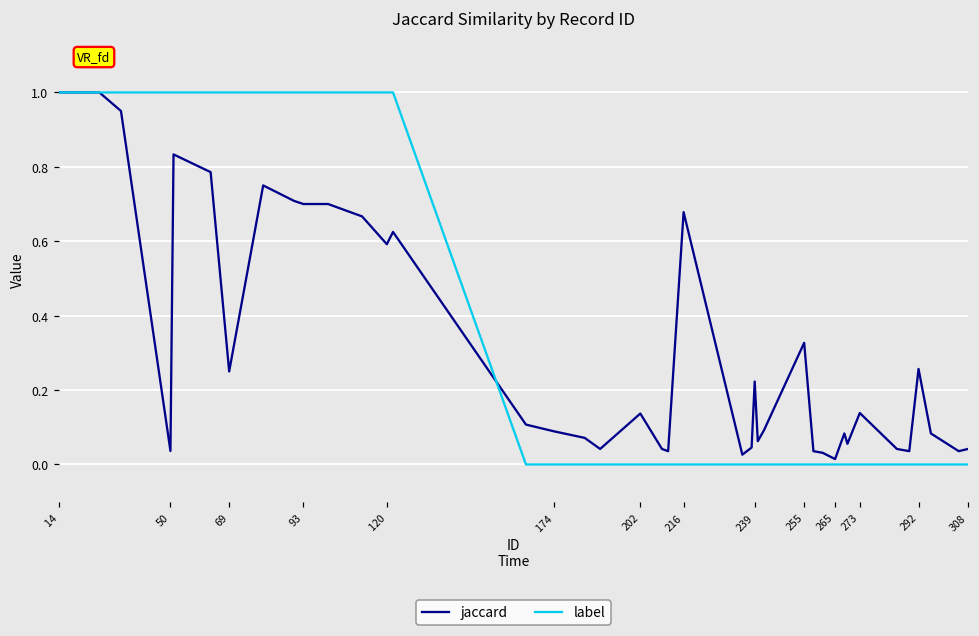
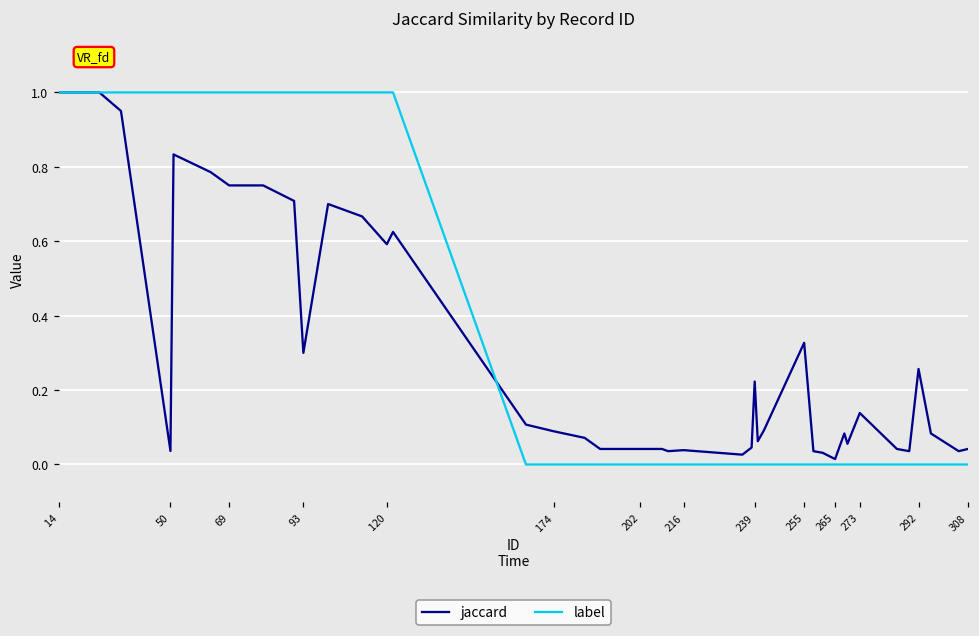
jaccard, 69: 0.25 -> 0.75
jaccard, 93: 0.7 -> 0.3
jaccard, 202: 0.14 -> 0.04
jaccard, 216: 0.68 -> 0.04
